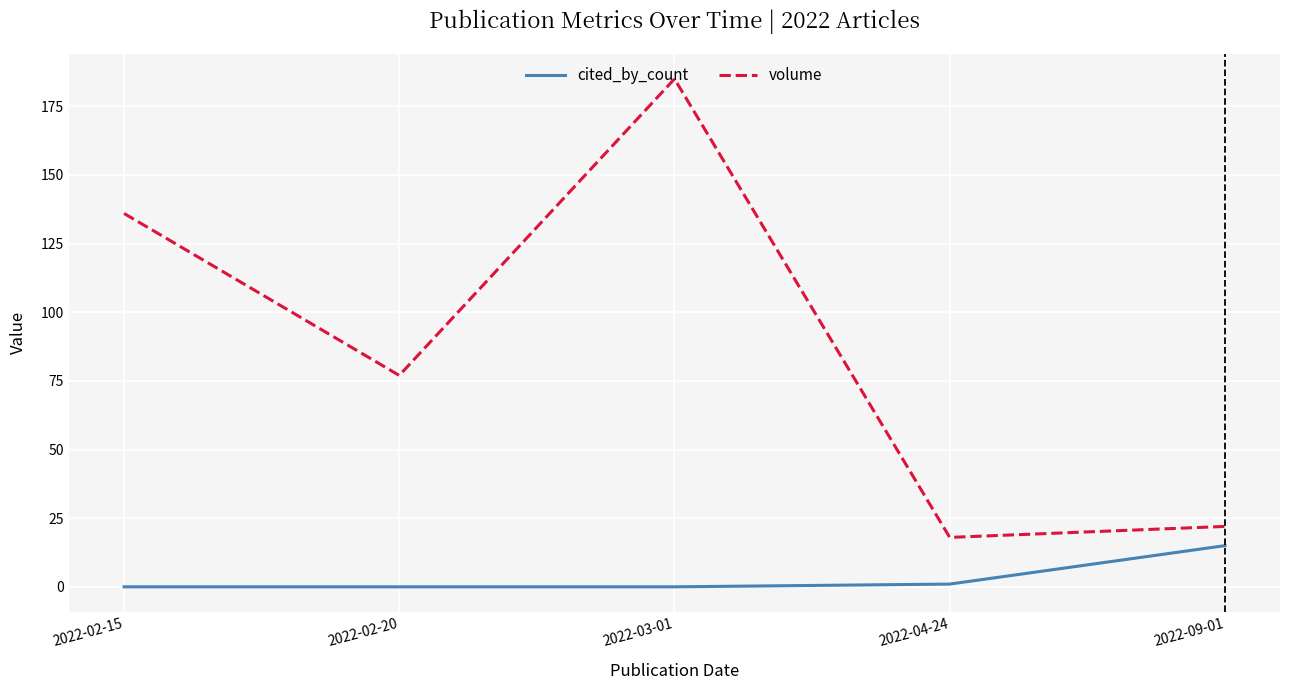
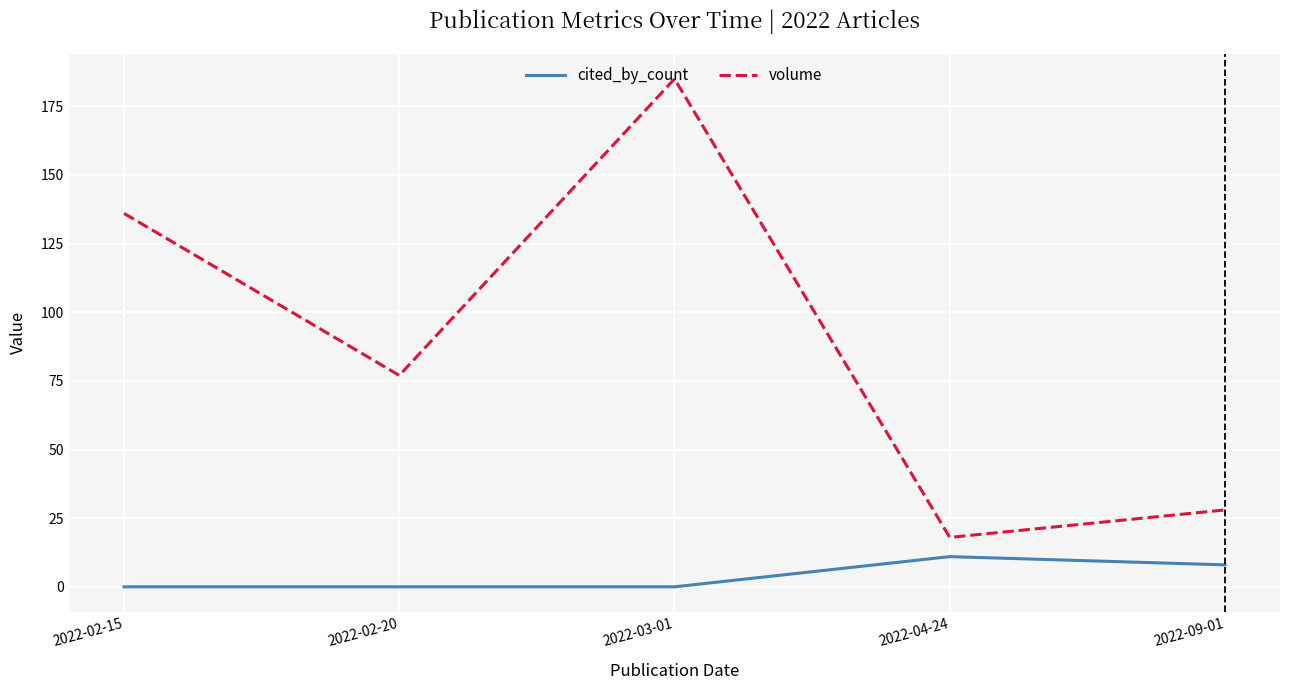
cited_by_count, 2022-04-24: 1 -> 11
cited_by_count, 2022-09-01: 15 -> 8
volume, 2022-09-01: 22 -> 28
